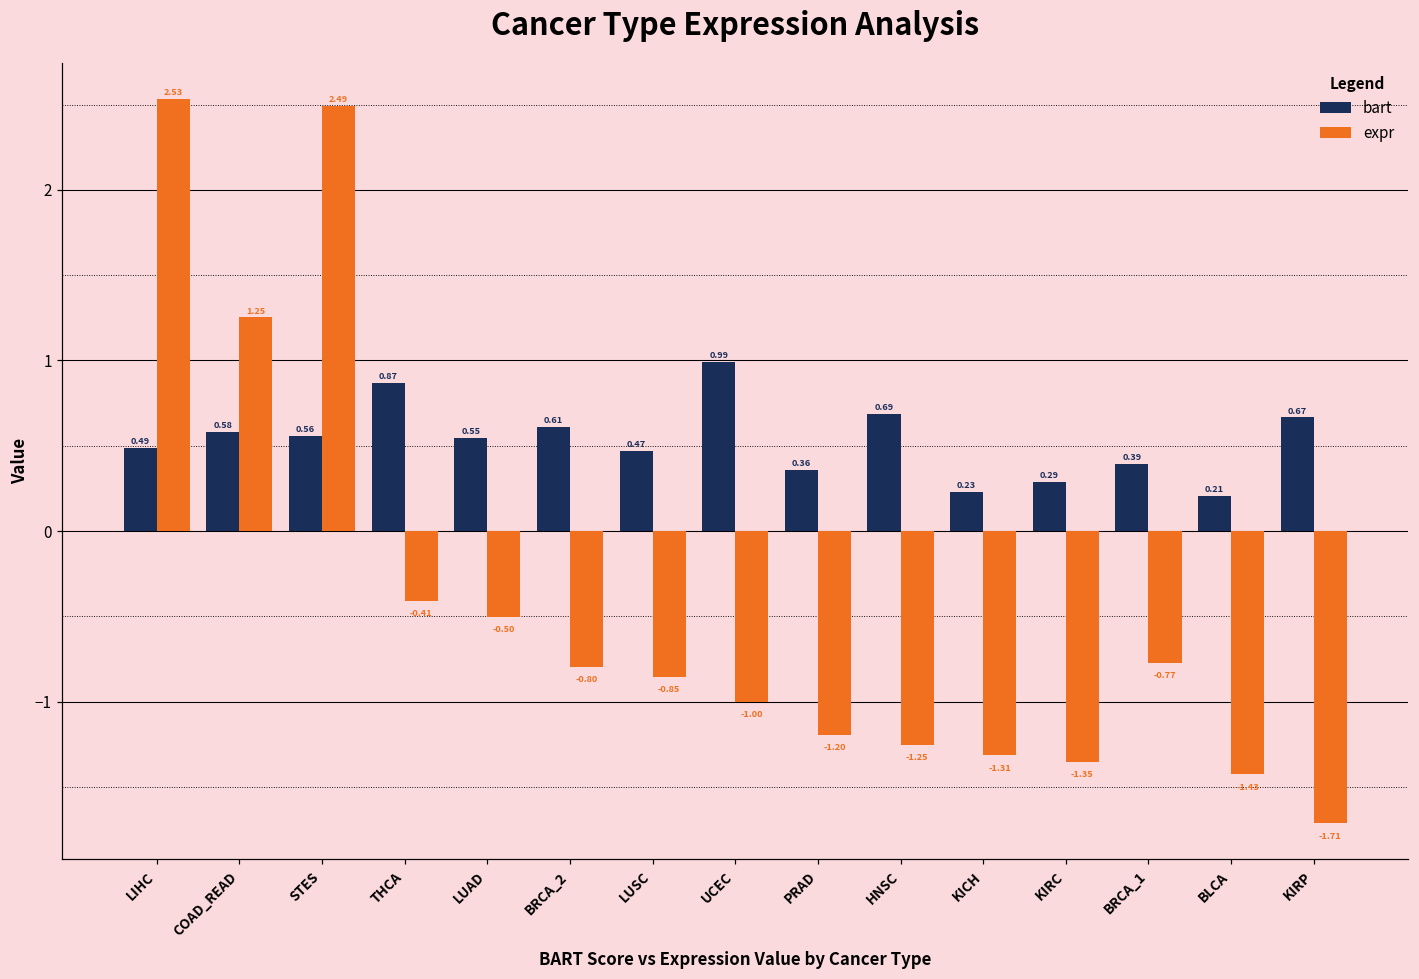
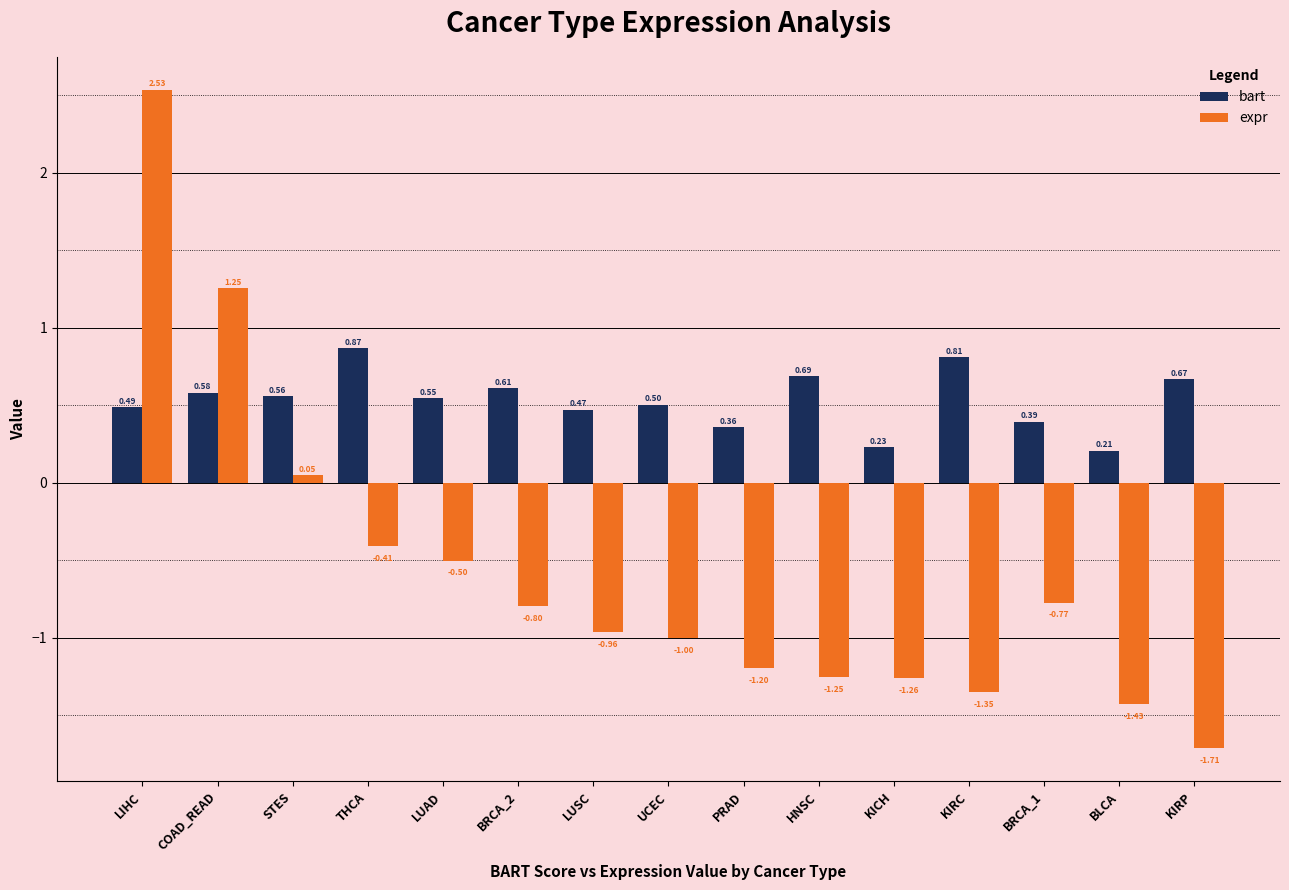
expr, STES: 2.49 -> 0.05
expr, LUSC: -0.85 -> -0.96
bart, UCEC: 0.99 -> 0.50
expr, KICH: -1.31 -> -1.26
bart, KIRC: 0.29 -> 0.81
